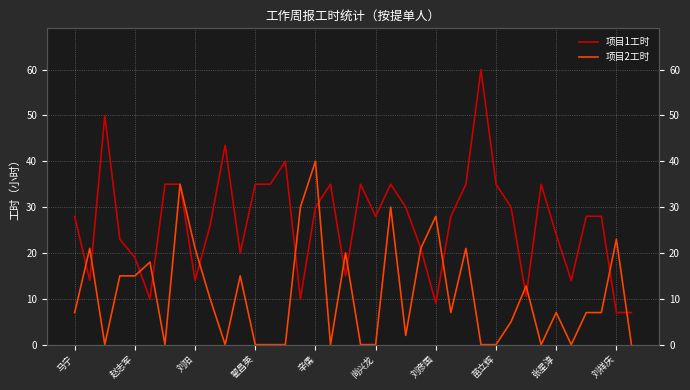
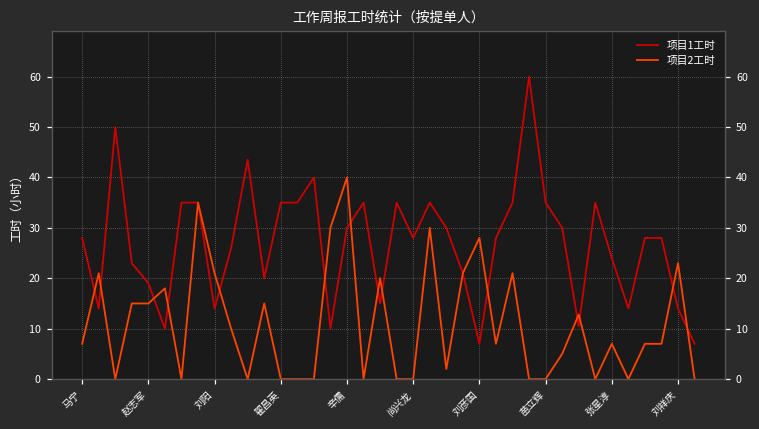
项目1工时, 刘彦国: 9 -> 7
项目1工时, 刘祥庆: 7 -> 14
